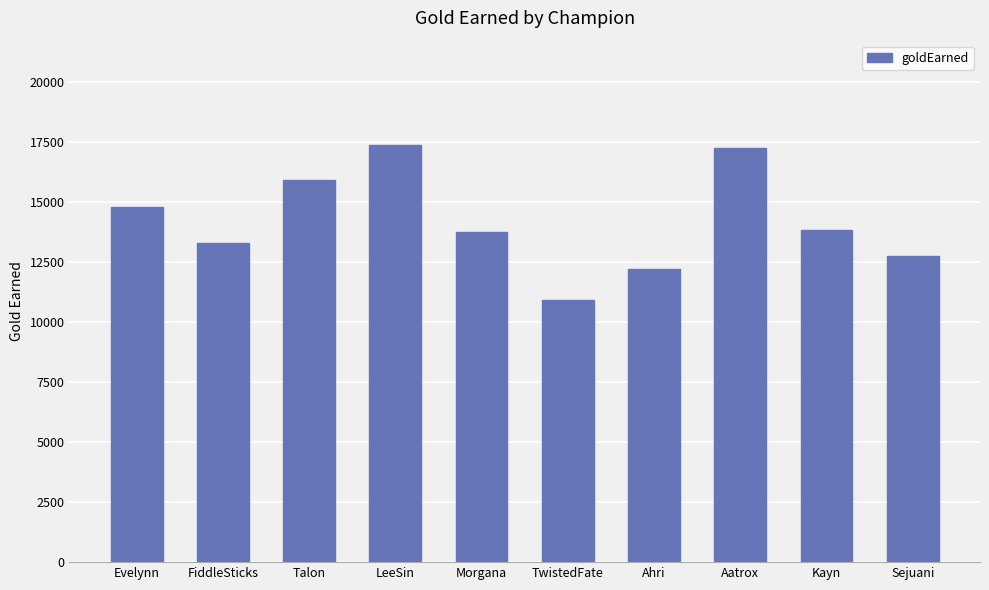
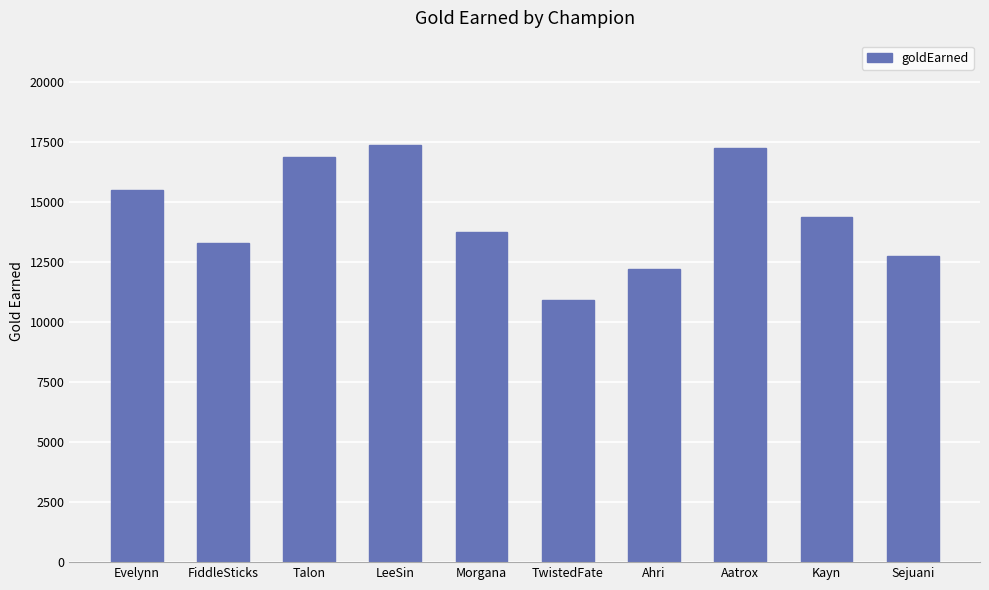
Evelynn: 14800 -> 15500
Talon: 15900 -> 16900
Kayn: 13800 -> 14400
